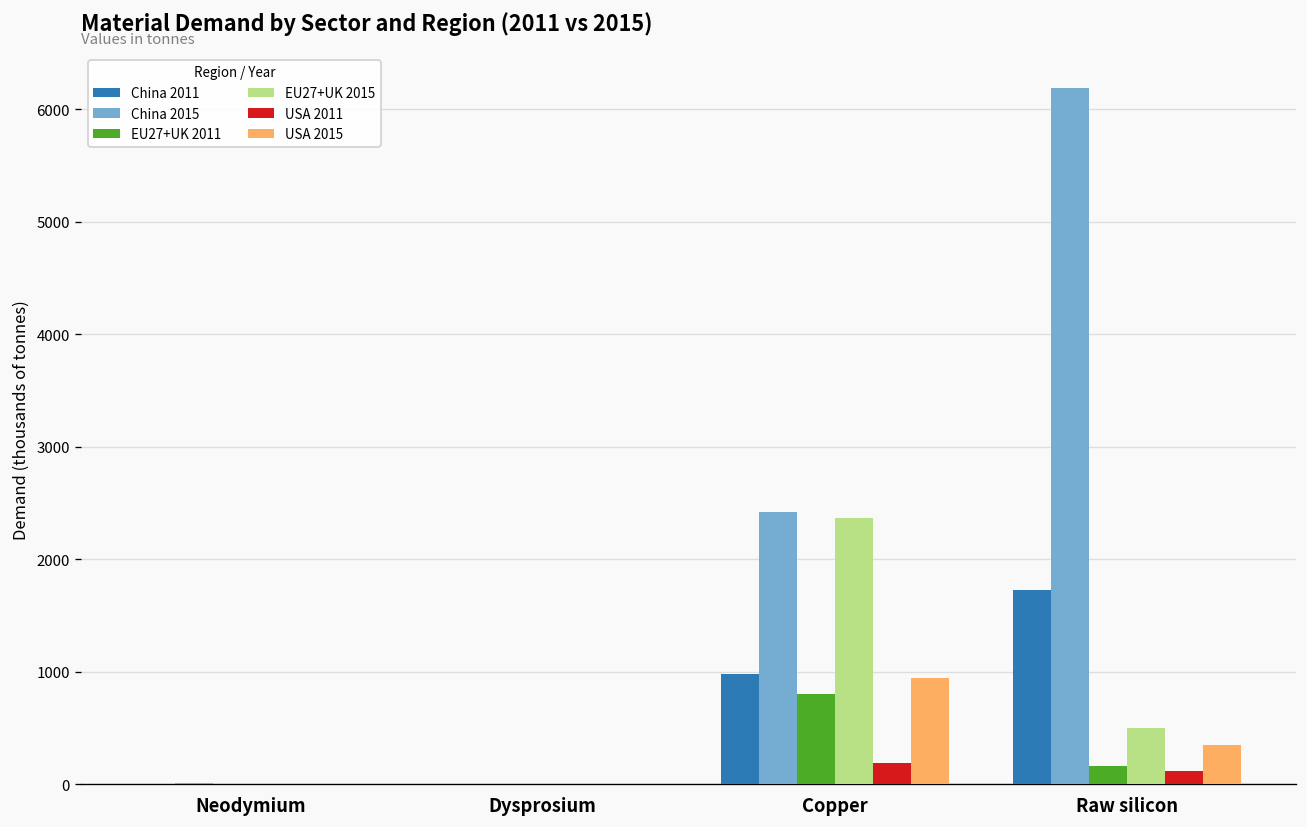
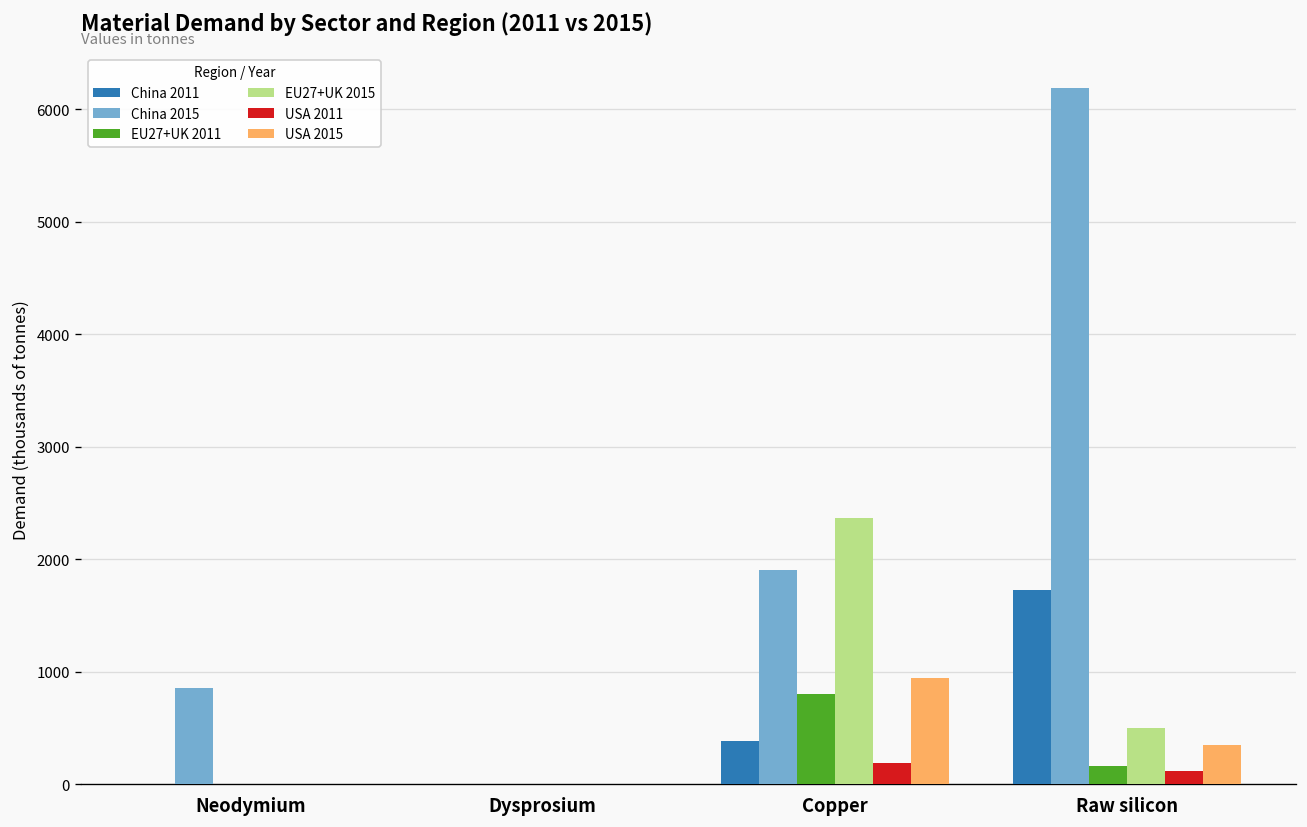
China 2015, Neodymium: 0 -> 900
China 2011, Copper: 1000 -> 400
China 2015, Copper: 2400 -> 1900
